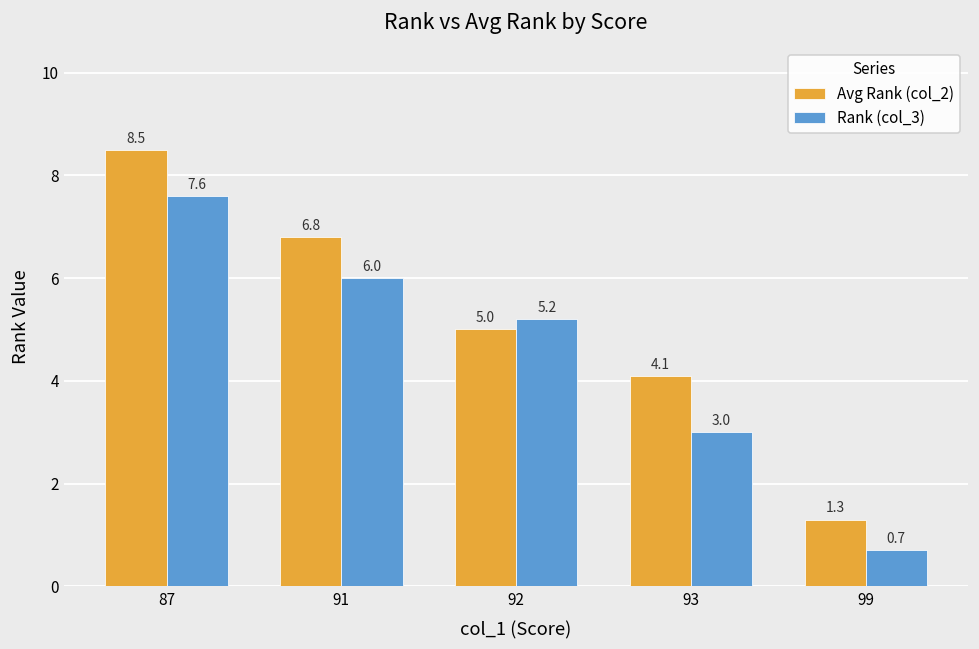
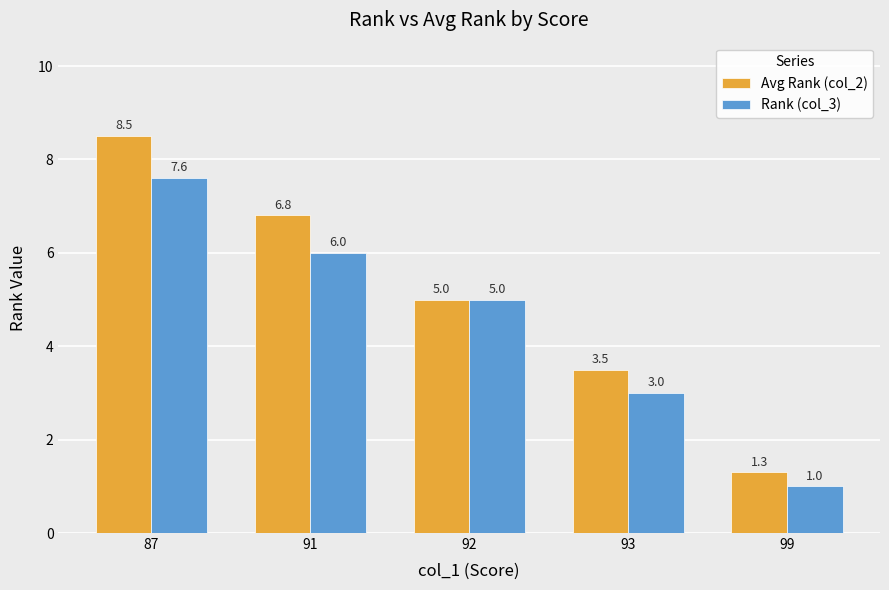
Rank (col_3), 92: 5.2 -> 5.0
Avg Rank (col_2), 93: 4.1 -> 3.5
Rank (col_3), 99: 0.7 -> 1.0
